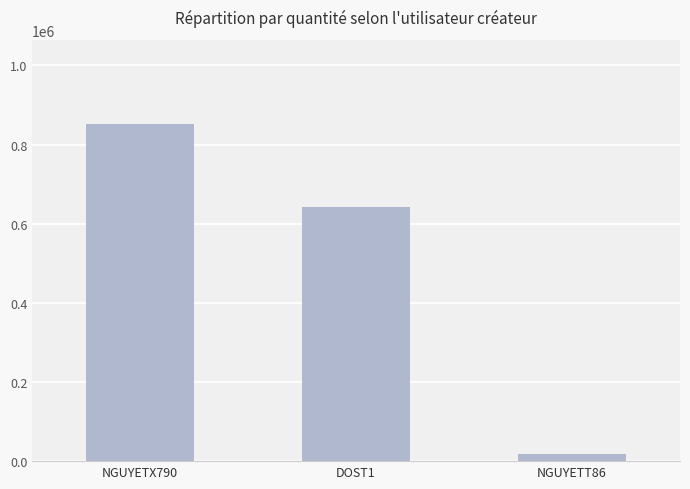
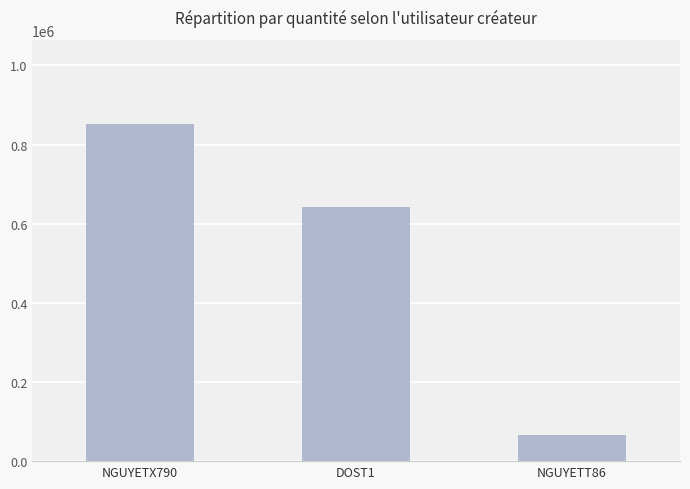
NGUYETT86: 20000 -> 70000
